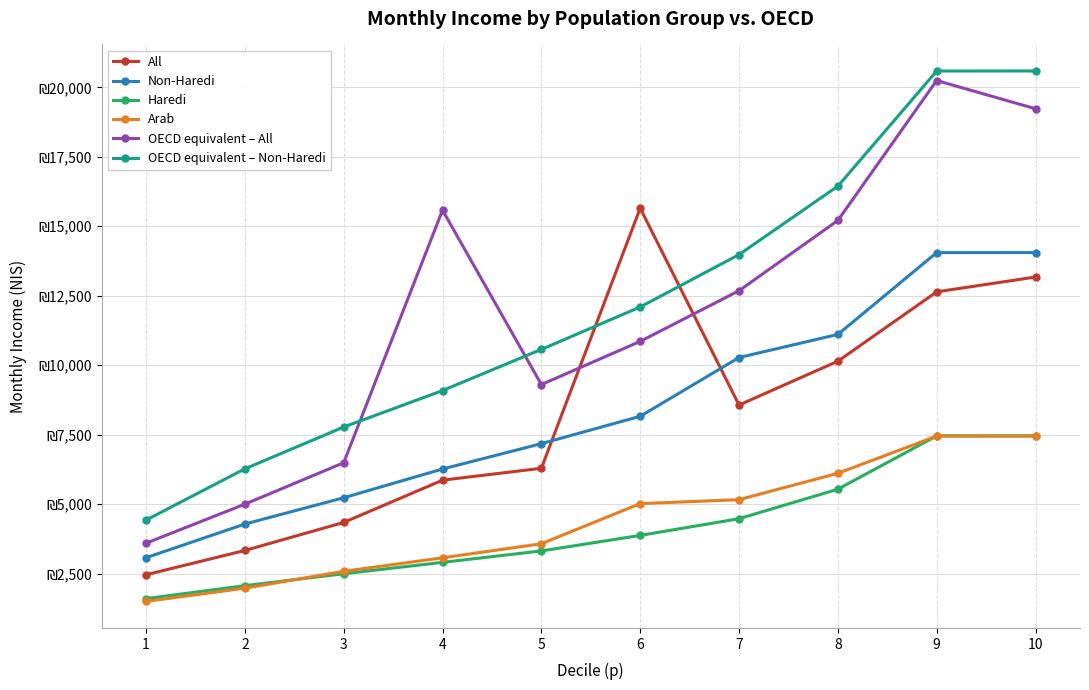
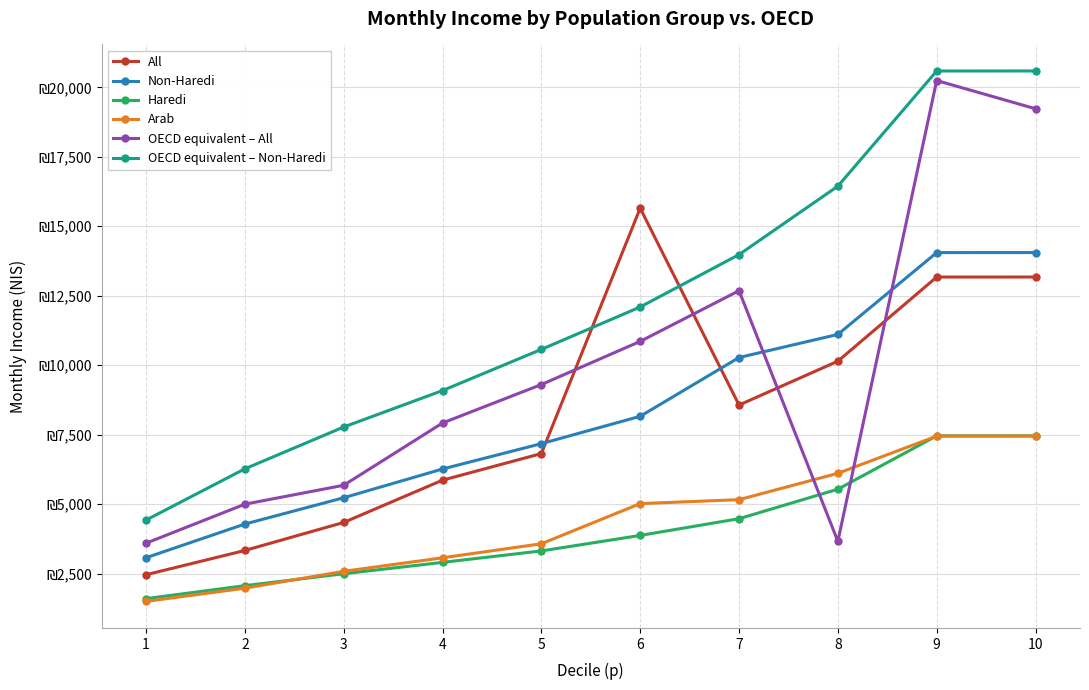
OECD equivalent – All, 3: ₪6,500 -> ₪5,700
OECD equivalent – All, 4: ₪15,600 -> ₪7,900
All, 5: ₪6,300 -> ₪6,800
OECD equivalent – All, 8: ₪15,200 -> ₪3,700
All, 9: ₪12,600 -> ₪13,200
